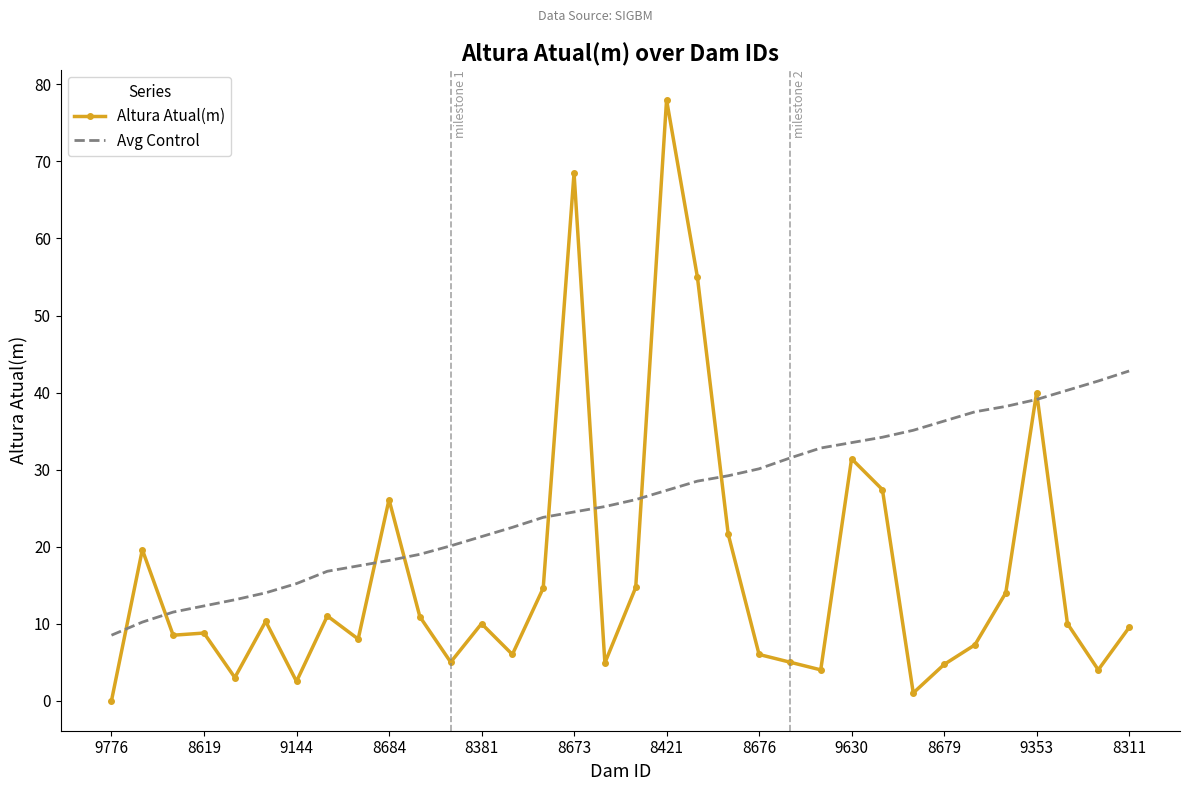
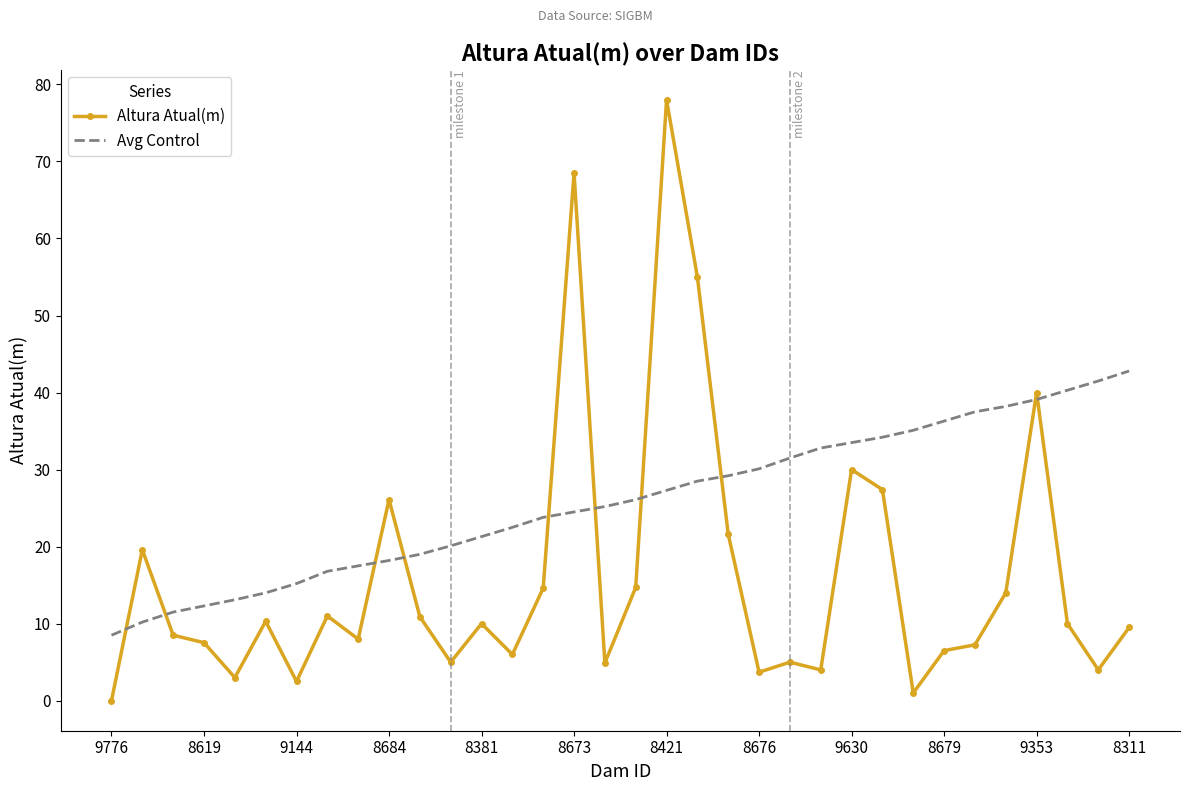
Altura Atual(m), 8619: 9 -> 8
Altura Atual(m), 8676: 6 -> 4
Altura Atual(m), 9630: 31 -> 30
Altura Atual(m), 8679: 5 -> 7
